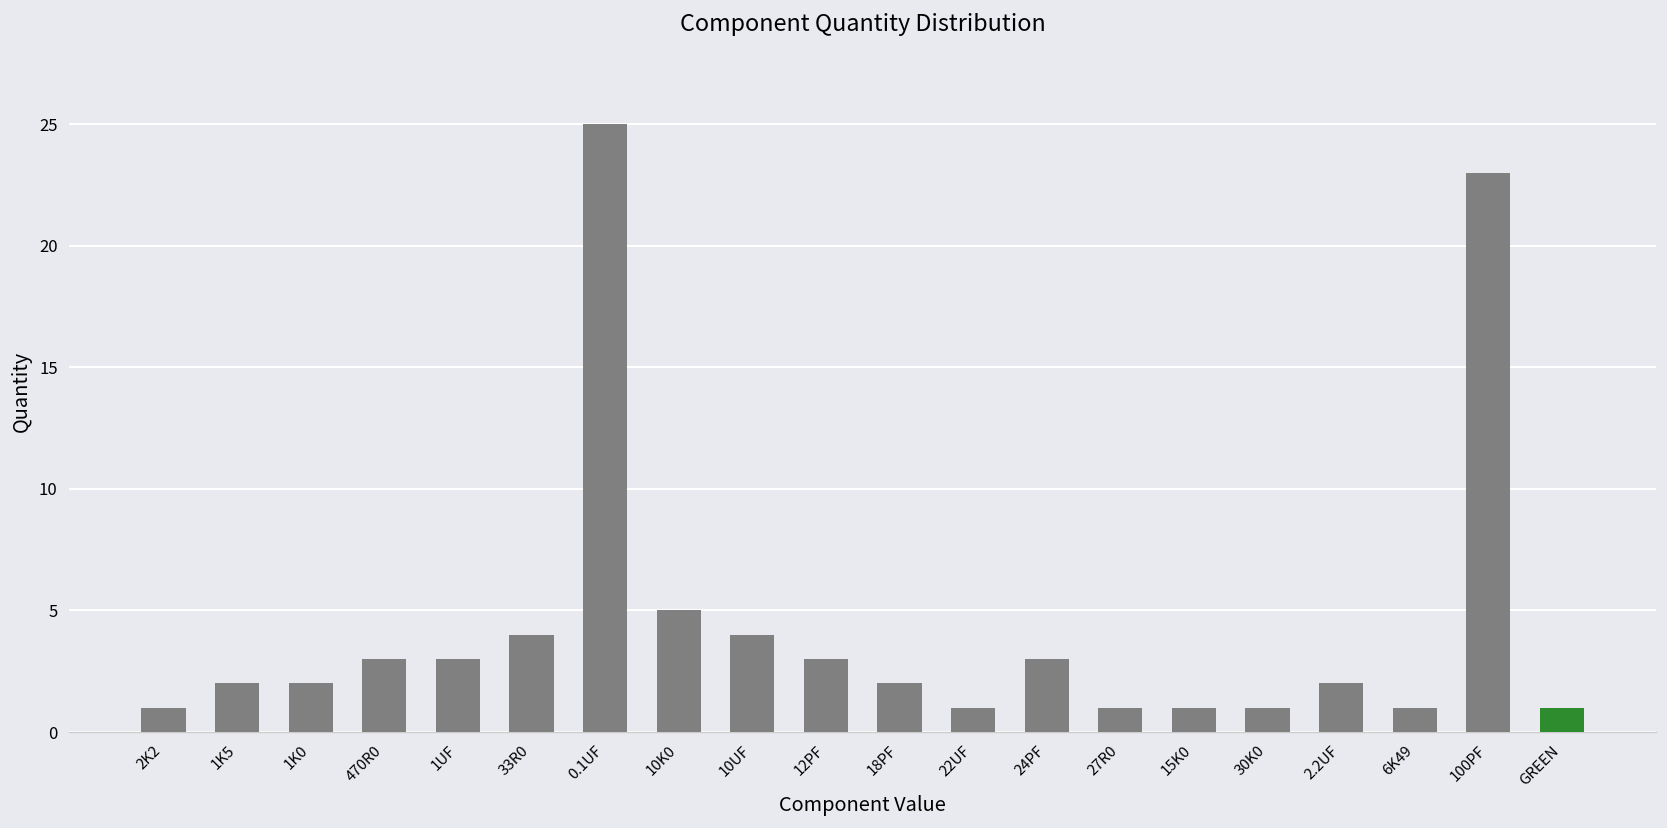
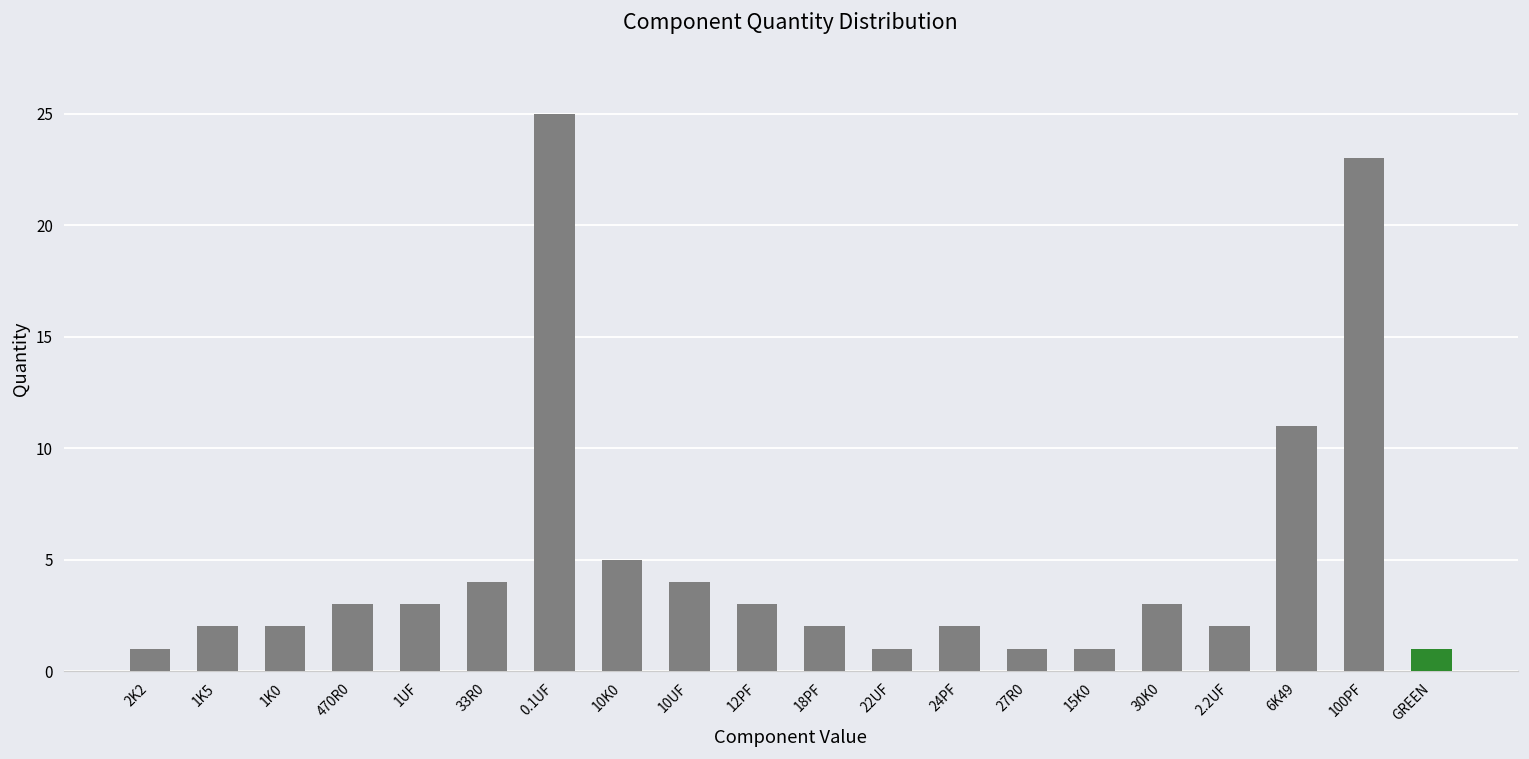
24PF: 3 -> 2
30K0: 1 -> 3
6K49: 1 -> 11
